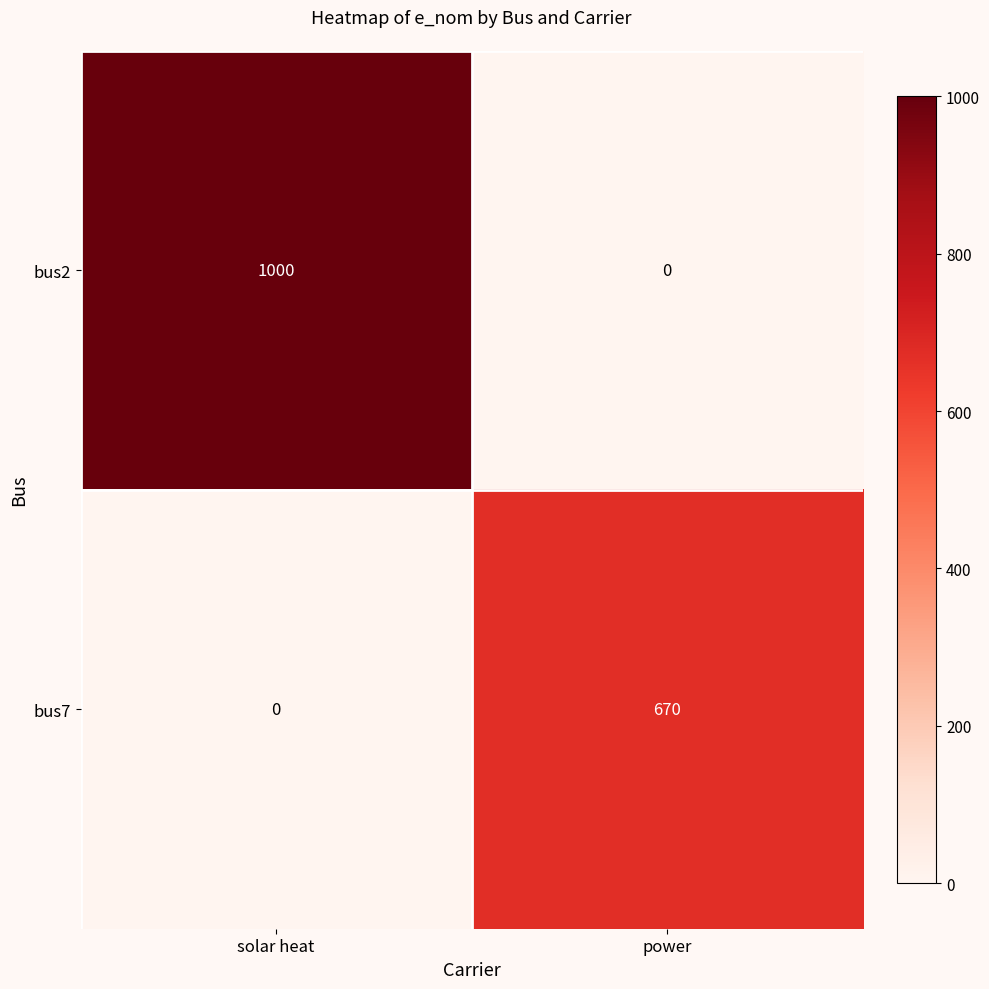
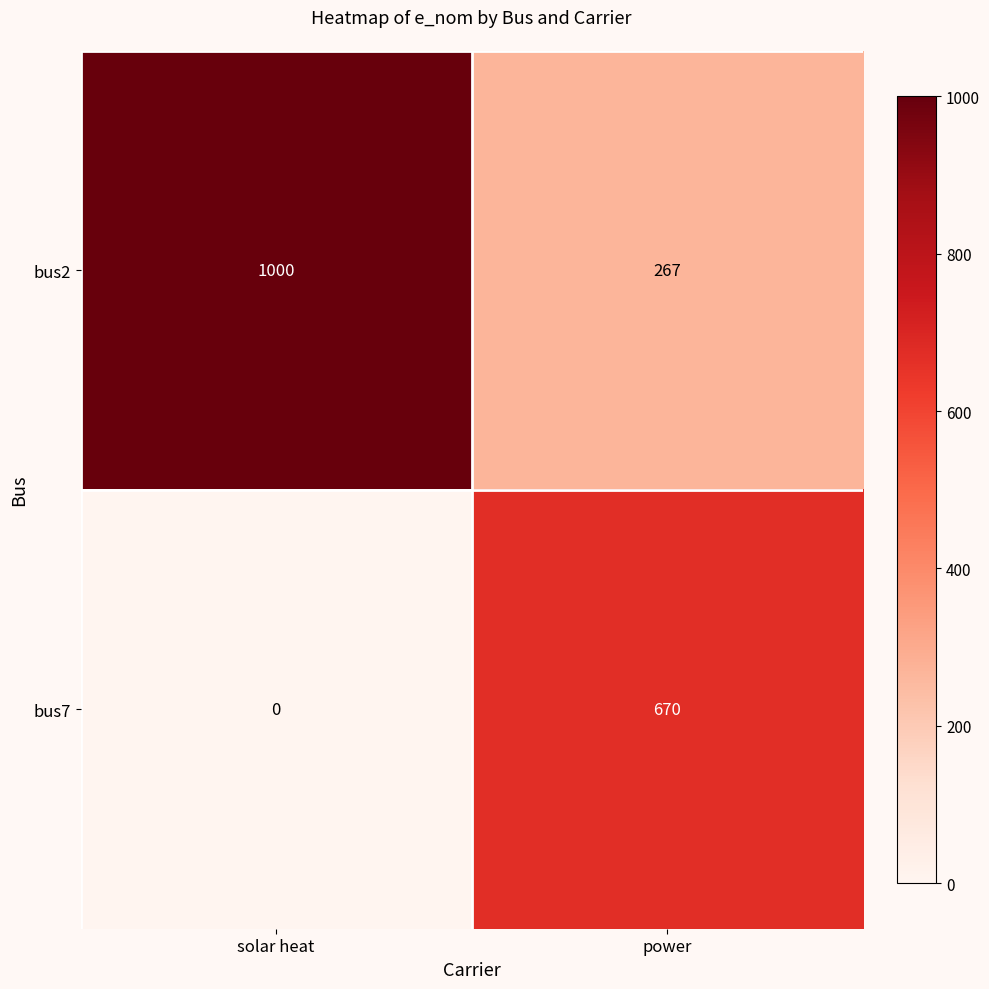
bus2, power: 0 -> 267
